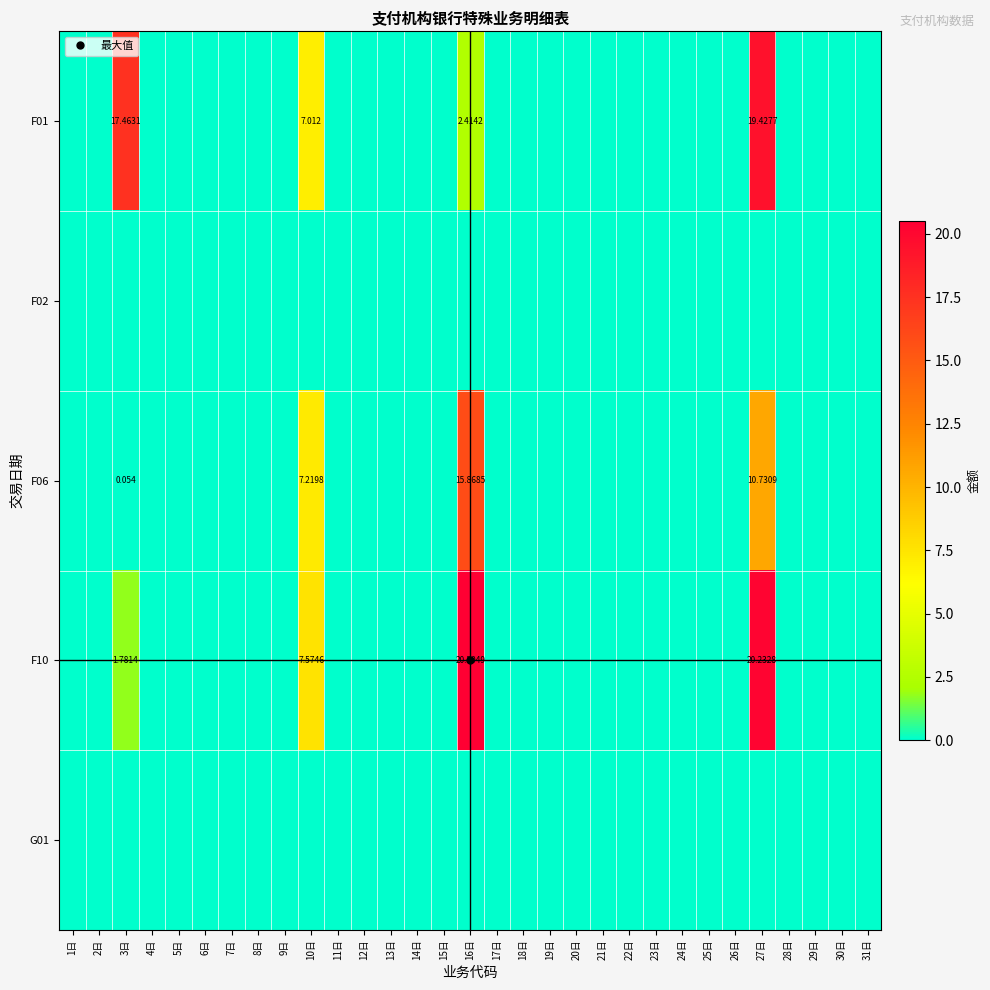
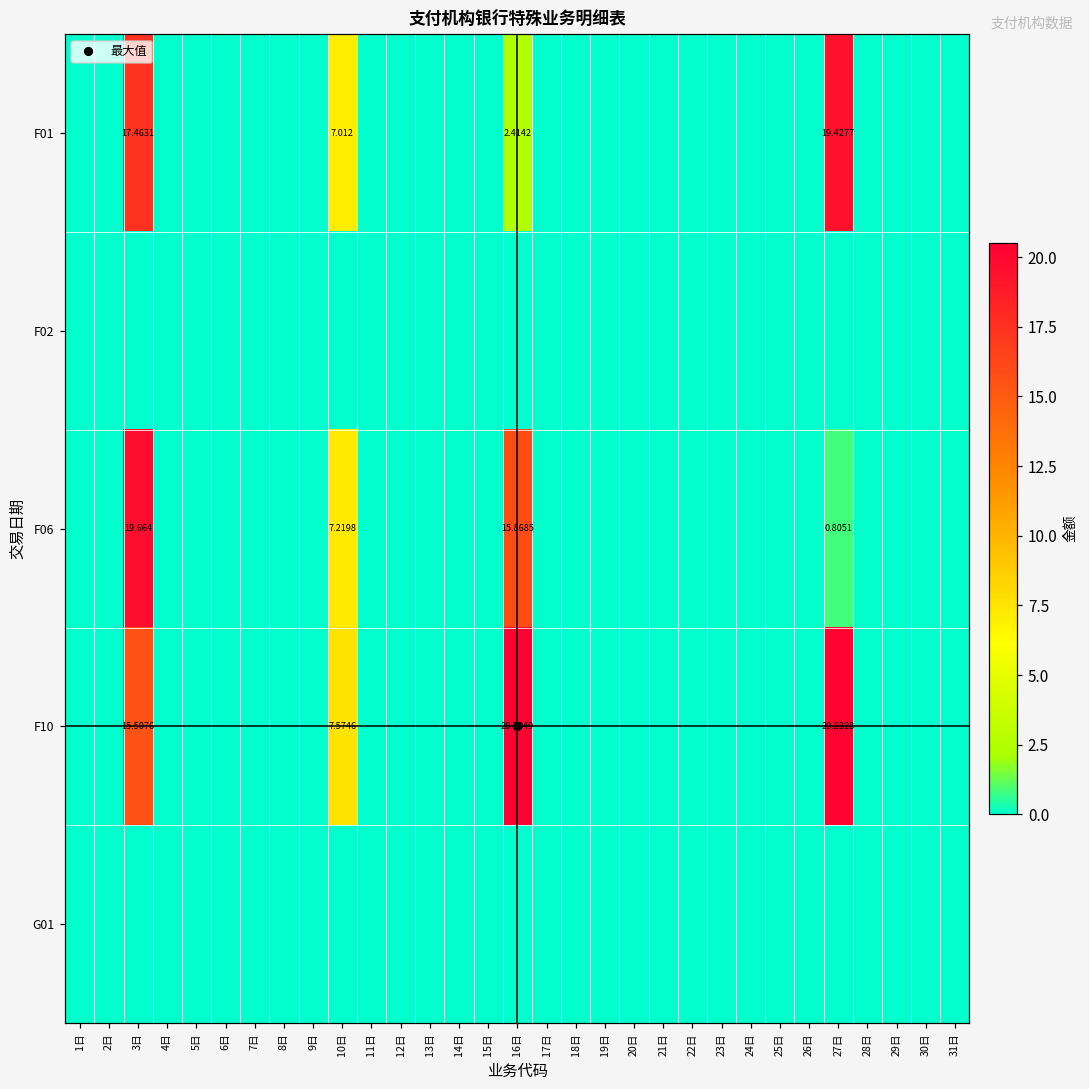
F06, 3日: 0.054 -> 19.664
F06, 27日: 10.7309 -> 0.8051
F10, 3日: 1.7814 -> 15.5076
